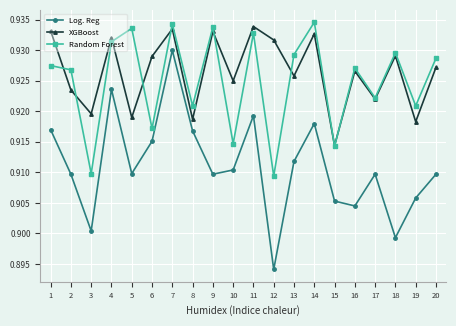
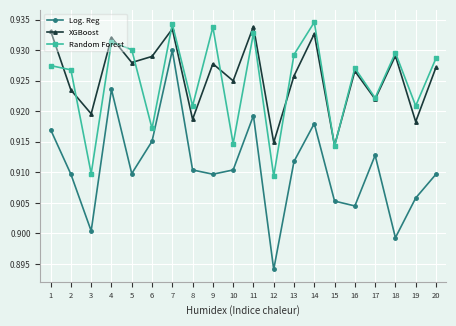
XGBoost, 5: 0.919 -> 0.928
Random Forest, 5: 0.934 -> 0.930
Log. Reg, 8: 0.917 -> 0.910
XGBoost, 9: 0.933 -> 0.928
XGBoost, 12: 0.932 -> 0.915
Log. Reg, 17: 0.910 -> 0.913
